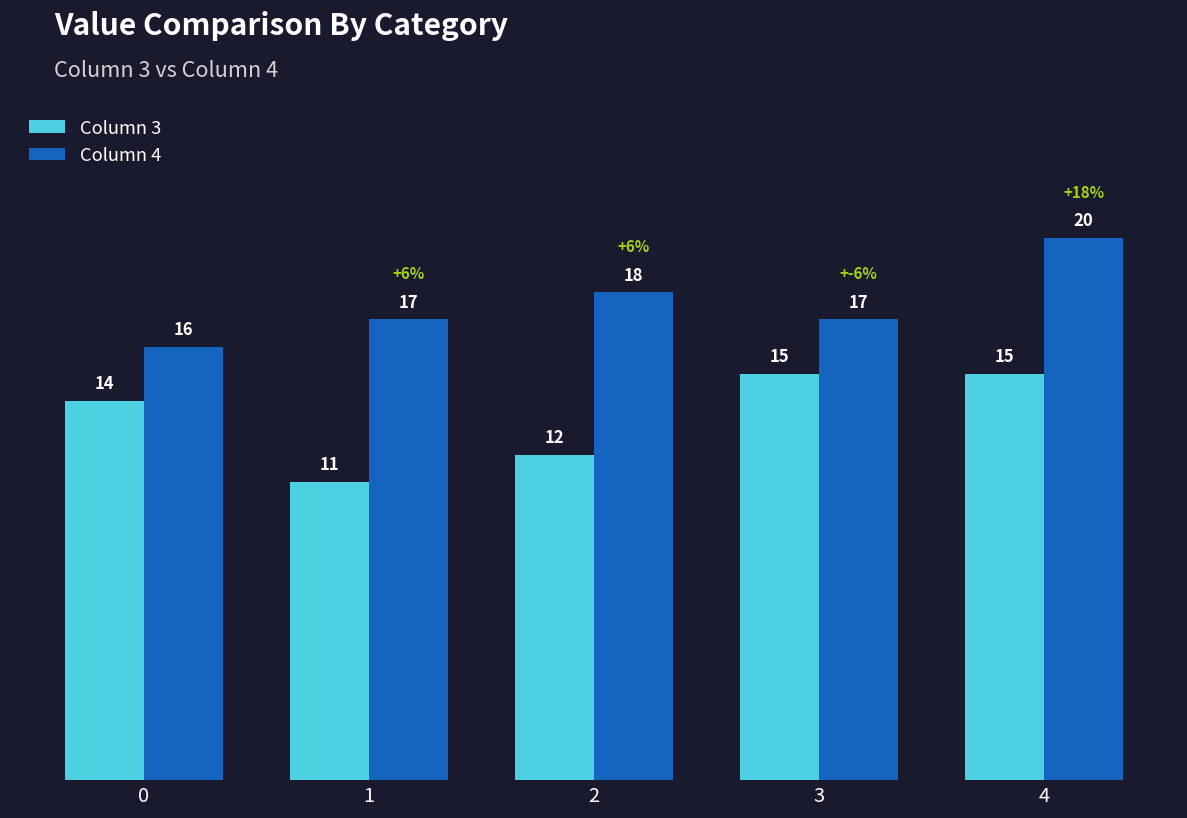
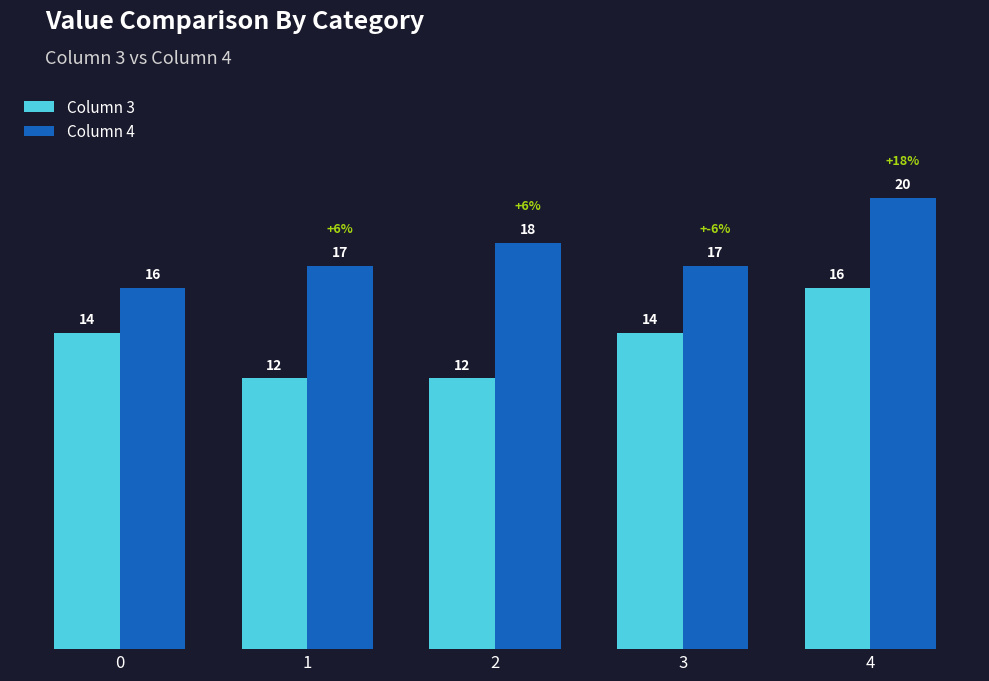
Column 3, 1: 11 -> 12
Column 3, 3: 15 -> 14
Column 3, 4: 15 -> 16
